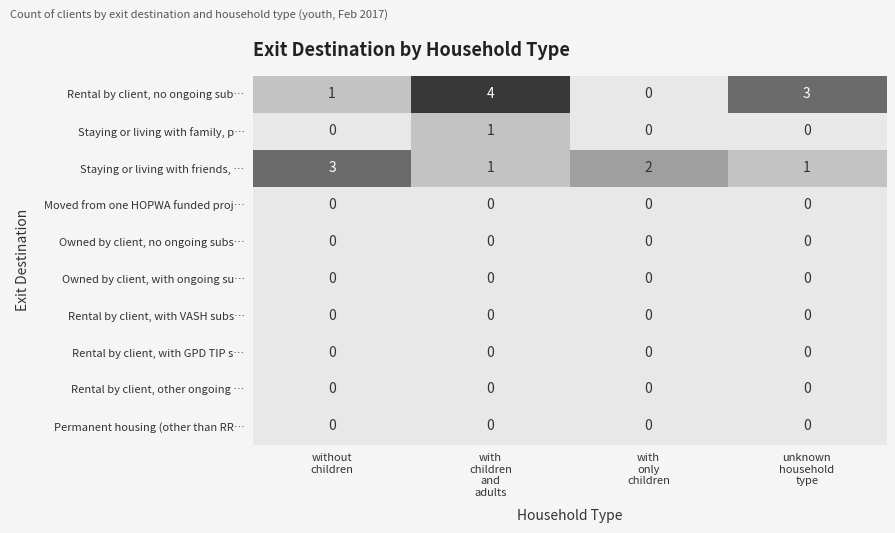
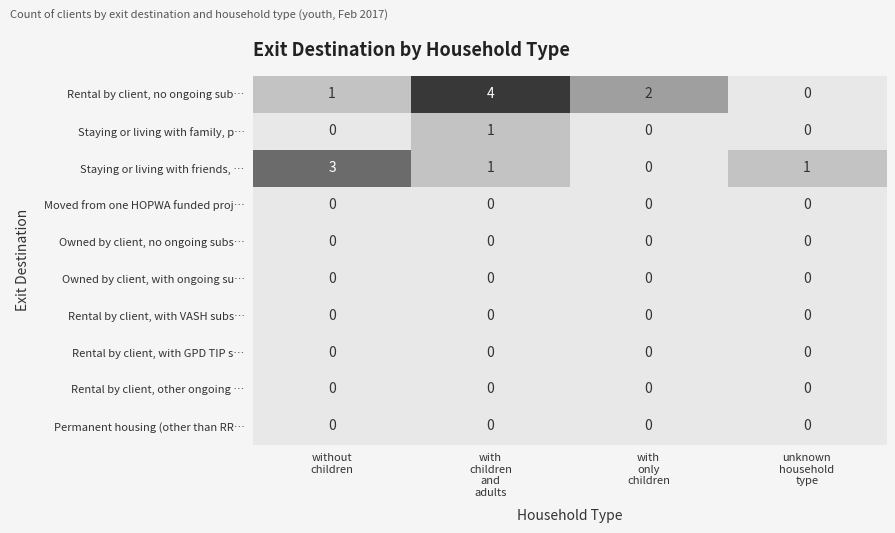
Rental by client, no ongoing sub…, with only children: 0 -> 2
Rental by client, no ongoing sub…, unknown household type: 3 -> 0
Staying or living with friends, …, with only children: 2 -> 0
